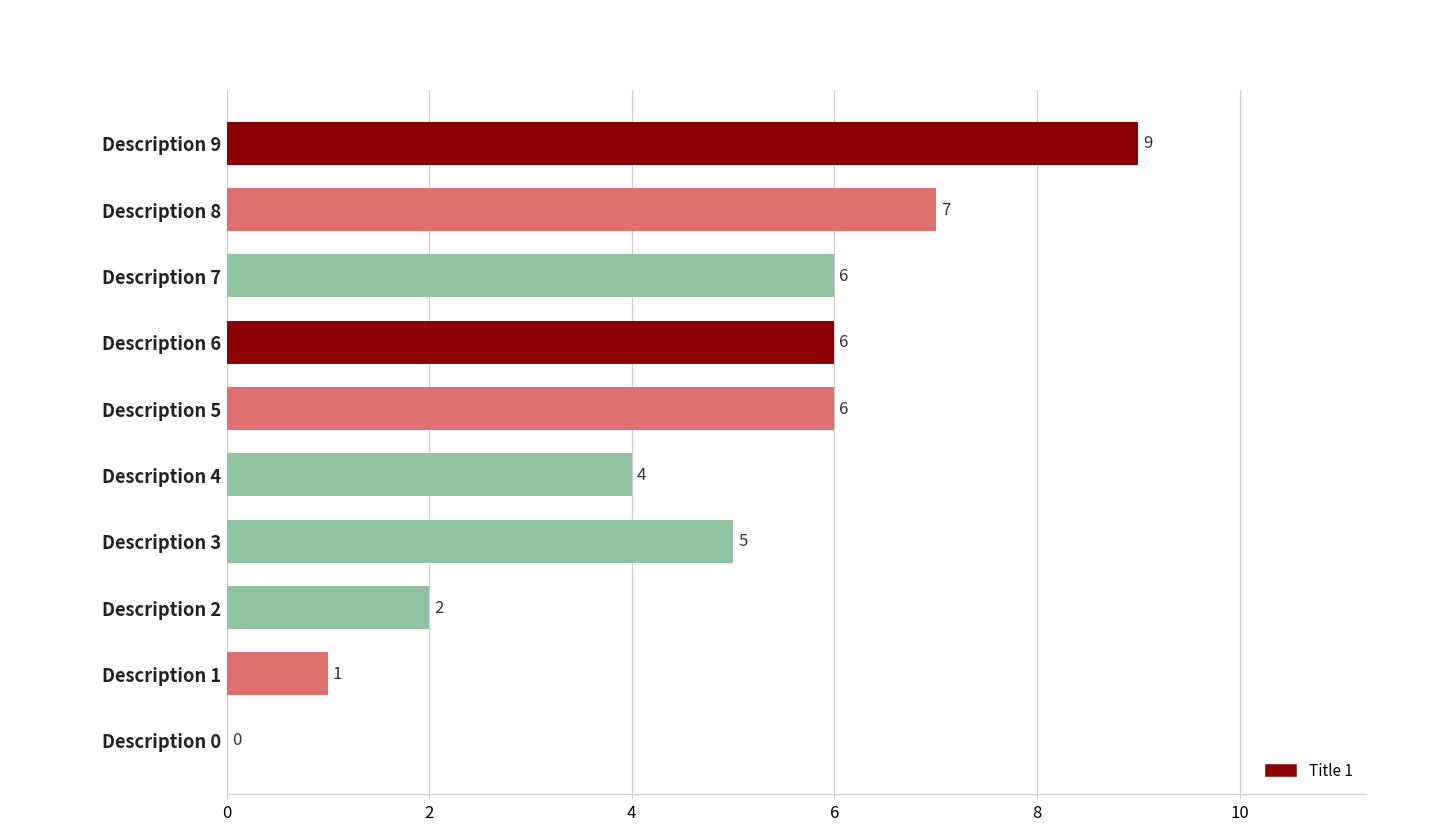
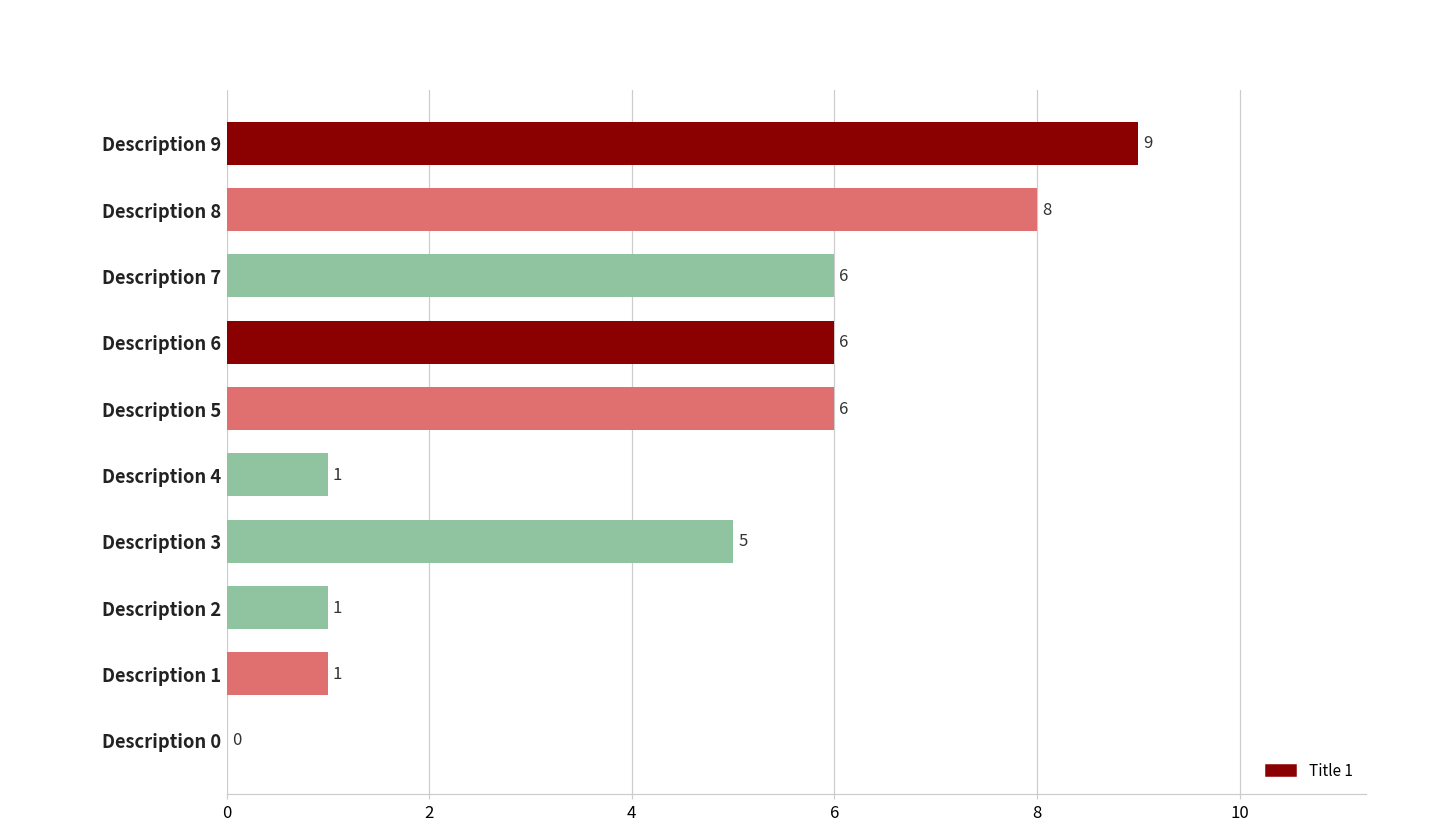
Description 8: 7 -> 8
Description 4: 4 -> 1
Description 2: 2 -> 1
